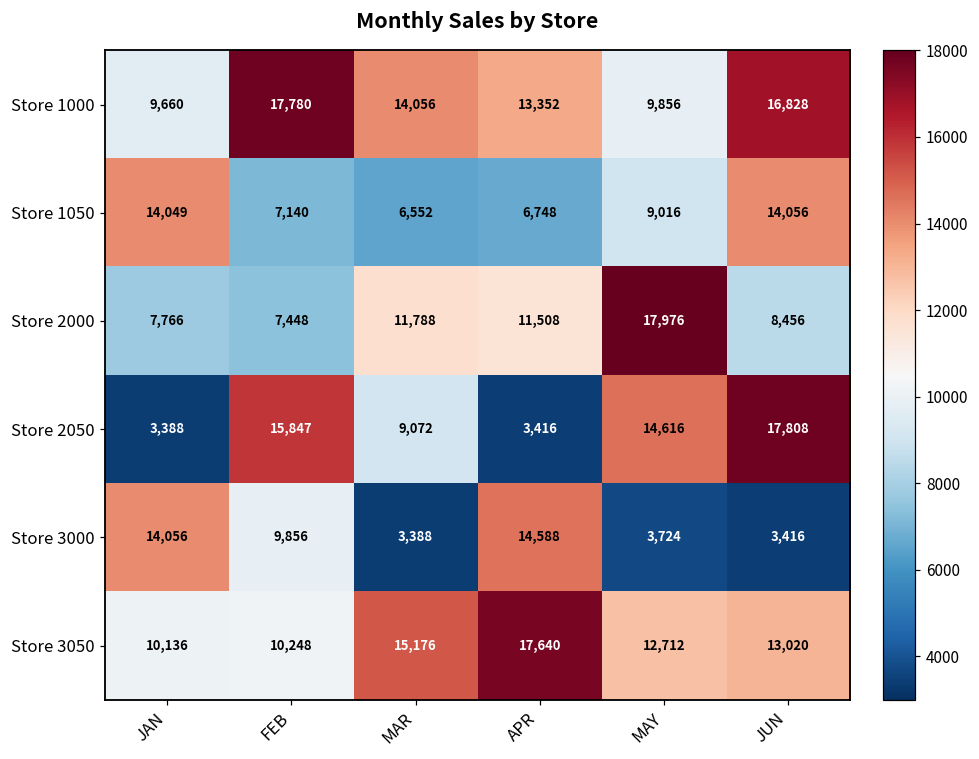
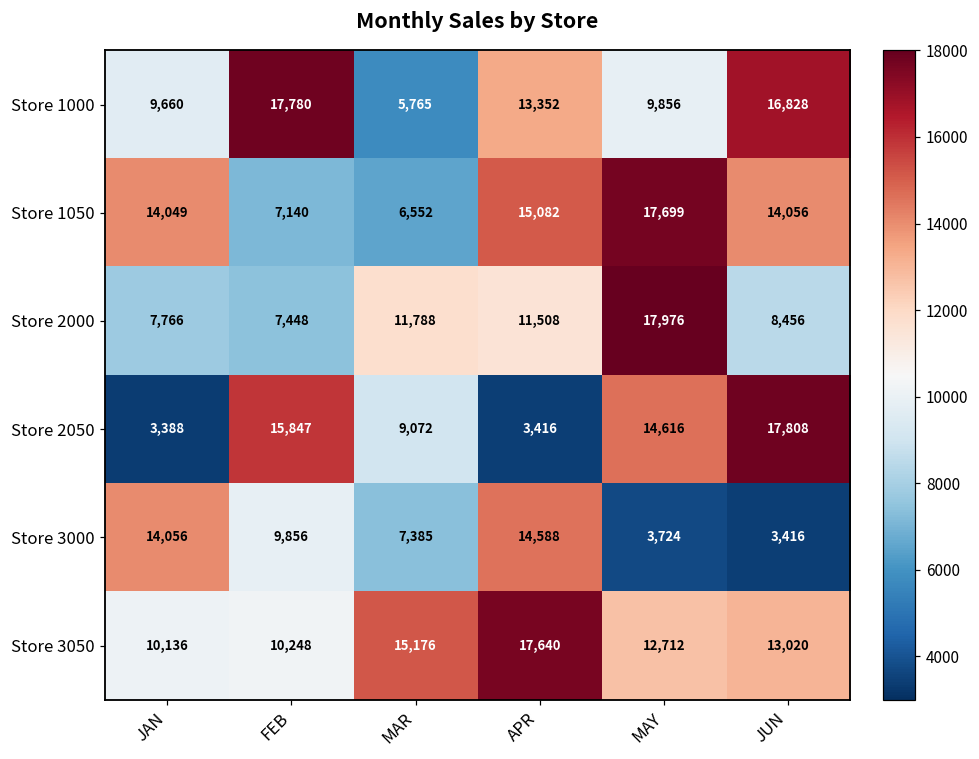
Store 1000, MAR: 14,056 -> 5,765
Store 1050, APR: 6,748 -> 15,082
Store 1050, MAY: 9,016 -> 17,699
Store 3000, MAR: 3,388 -> 7,385
